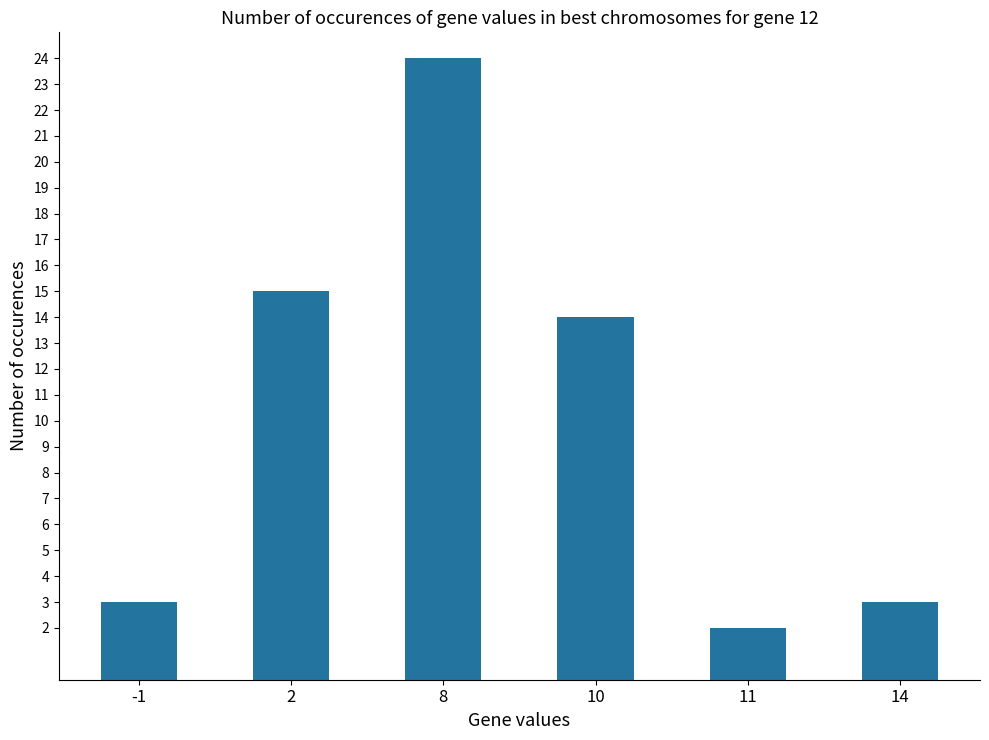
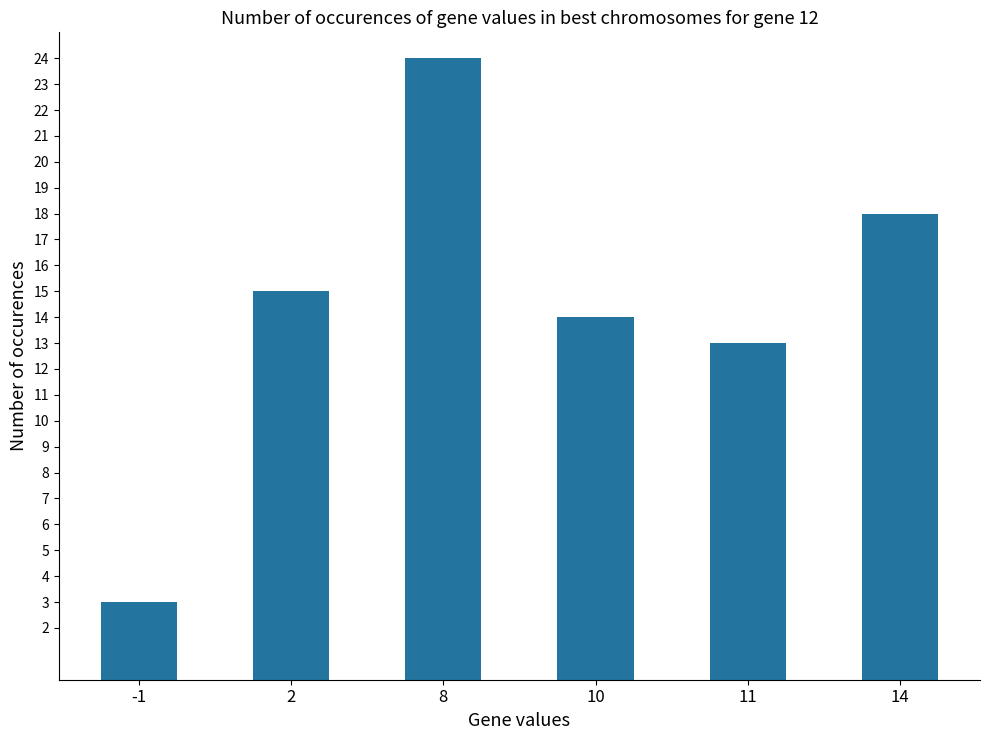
11: 2 -> 13
14: 3 -> 18
